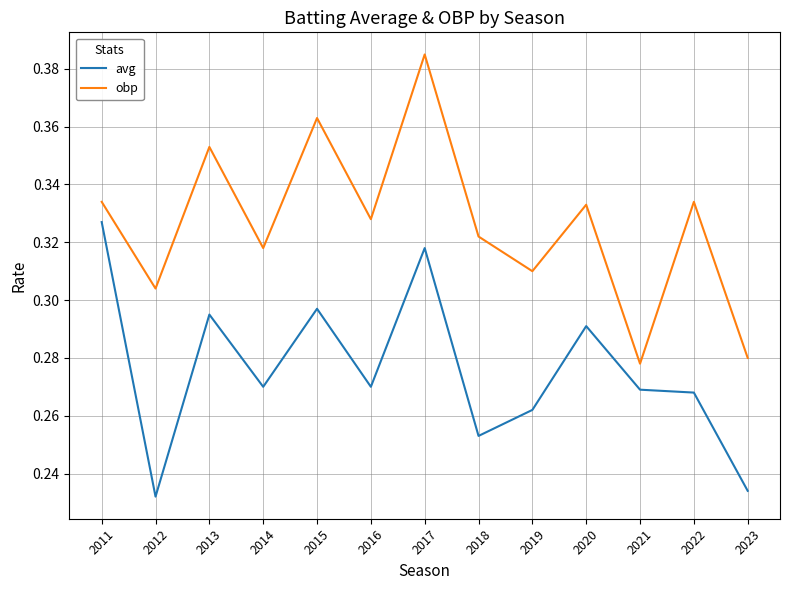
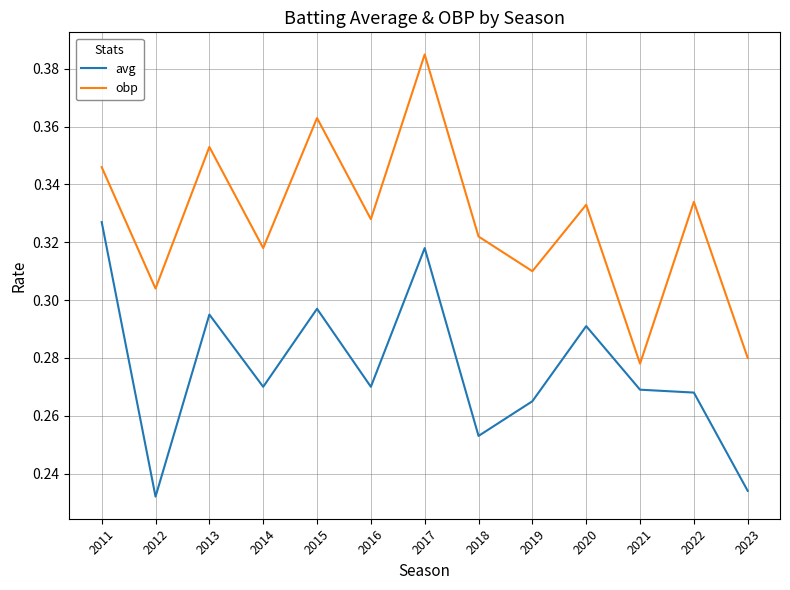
obp, 2011: 0.334 -> 0.346
avg, 2019: 0.262 -> 0.265
